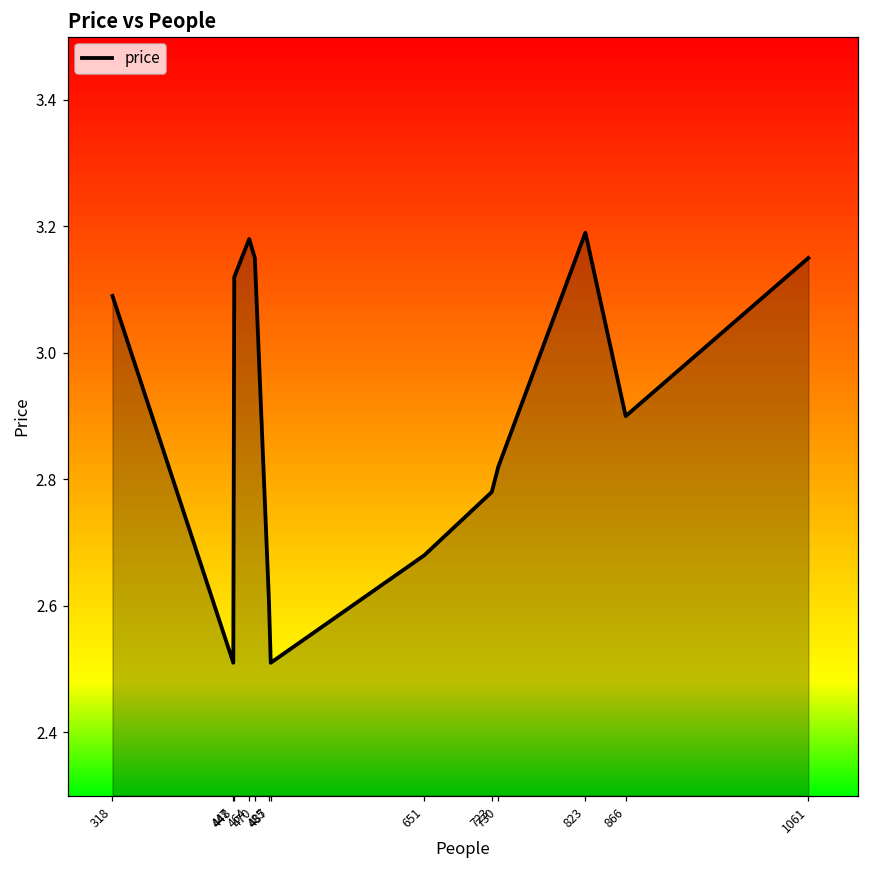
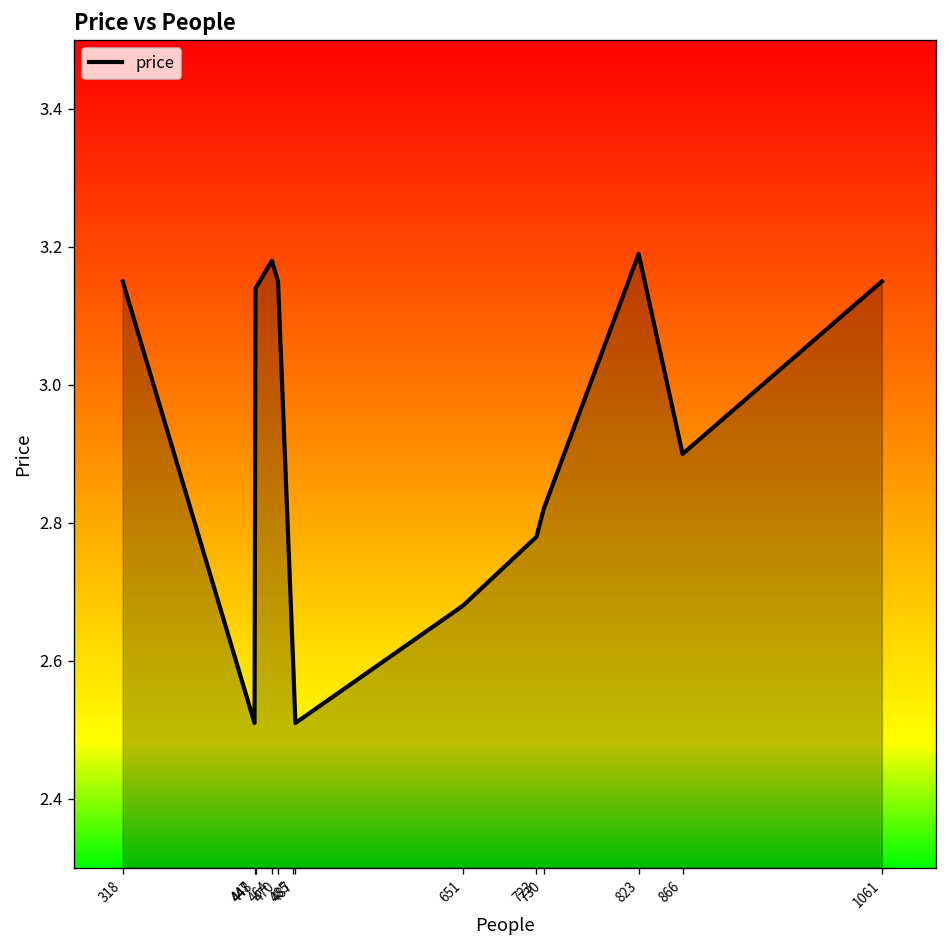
318: 3.09 -> 3.15
448: 3.12 -> 3.14
485: 2.61 -> 2.59
